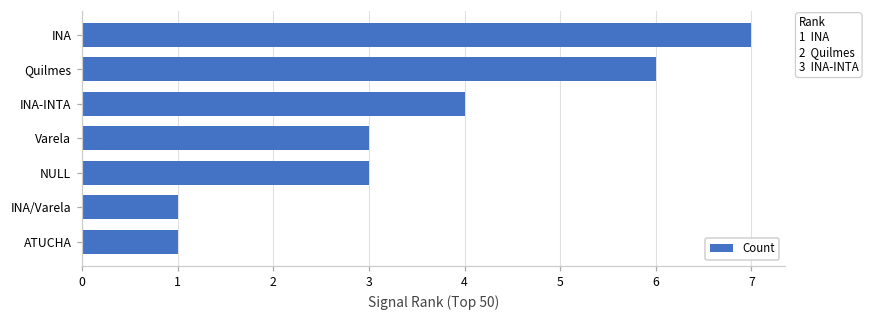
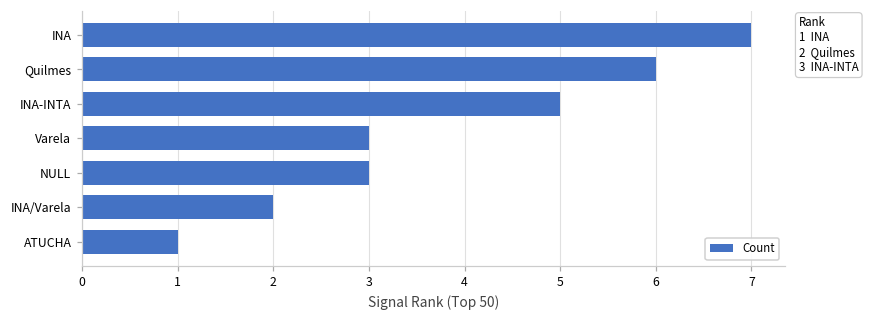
INA-INTA: 4 -> 5
INA/Varela: 1 -> 2
